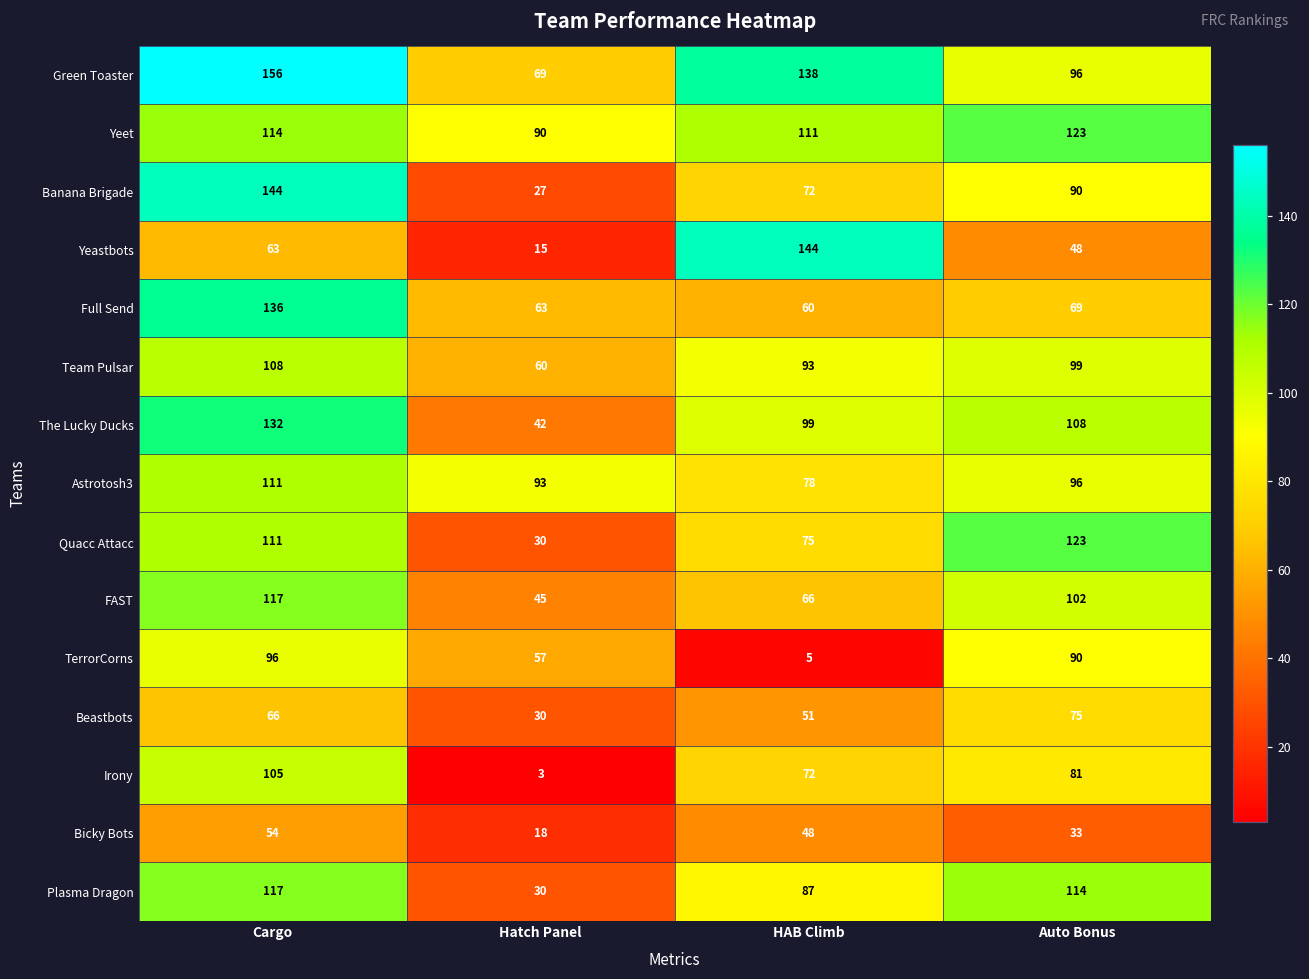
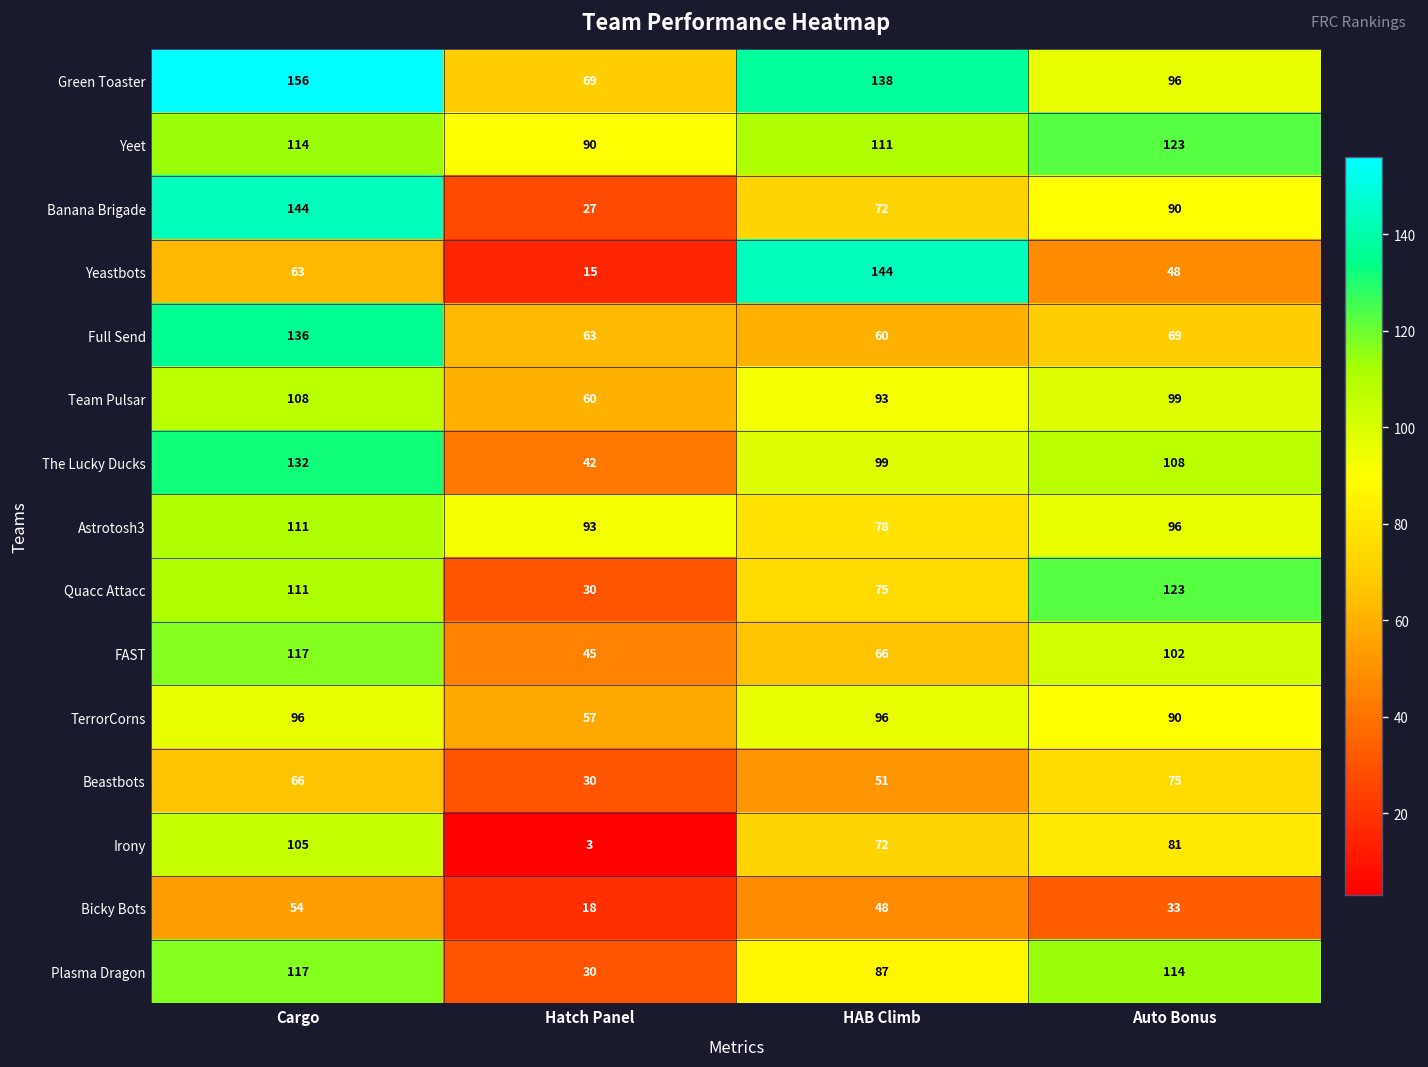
TerrorCorns, HAB Climb: 5 -> 96
